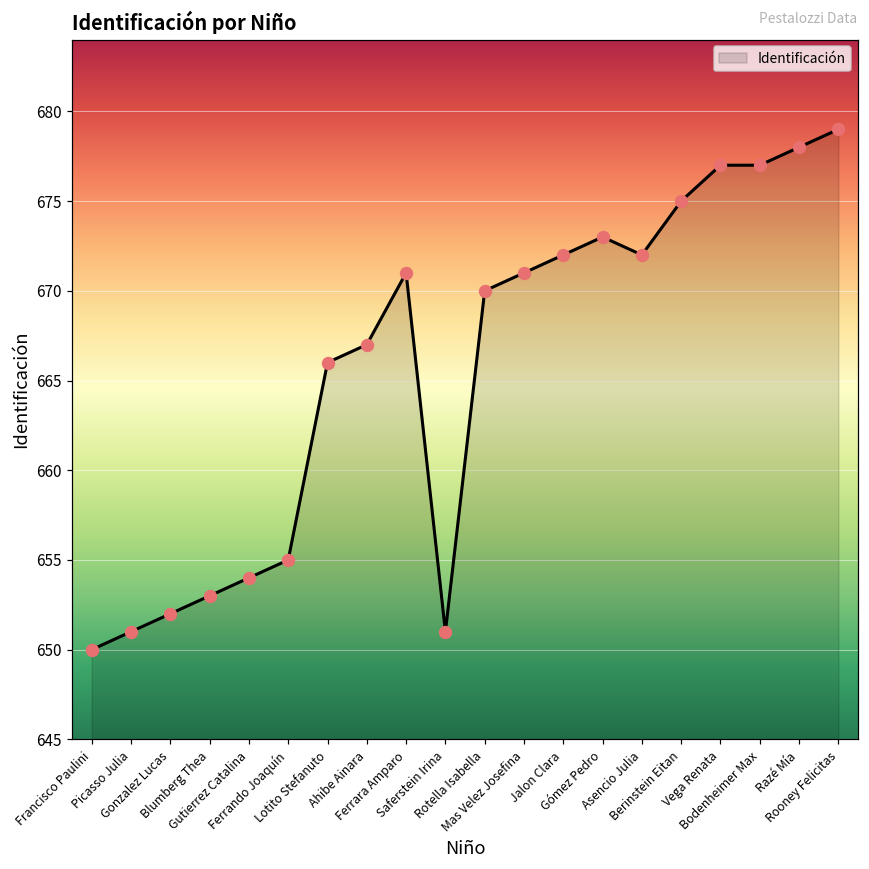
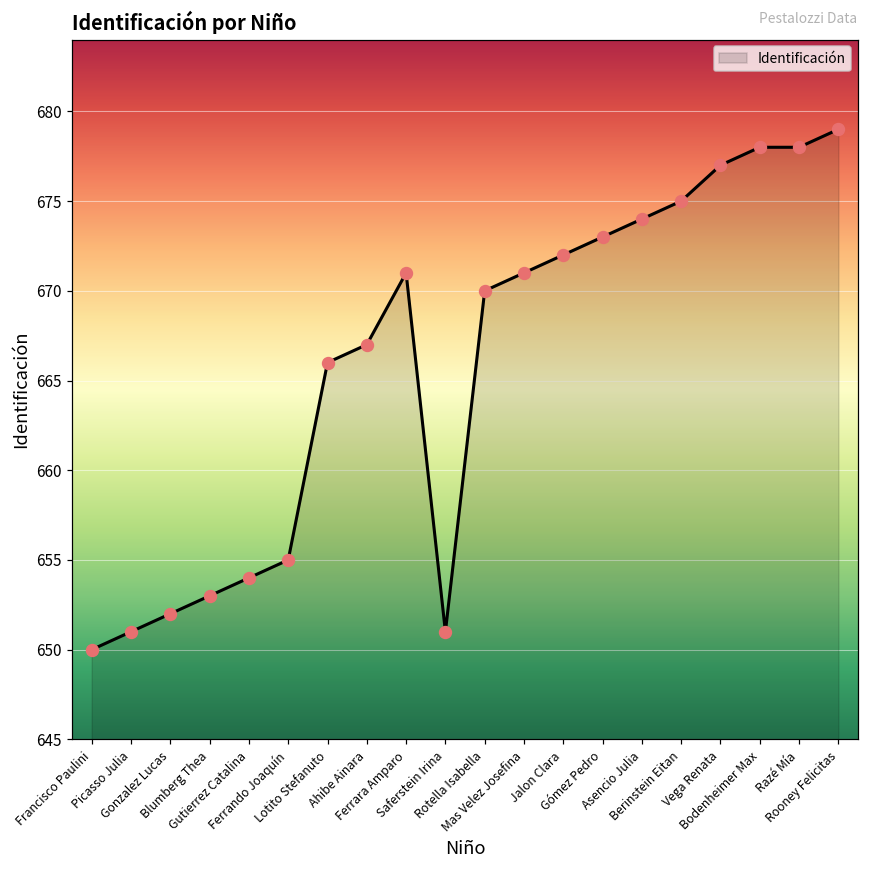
Asencio Julia: 672 -> 674
Bodenheimer Max: 677 -> 678
